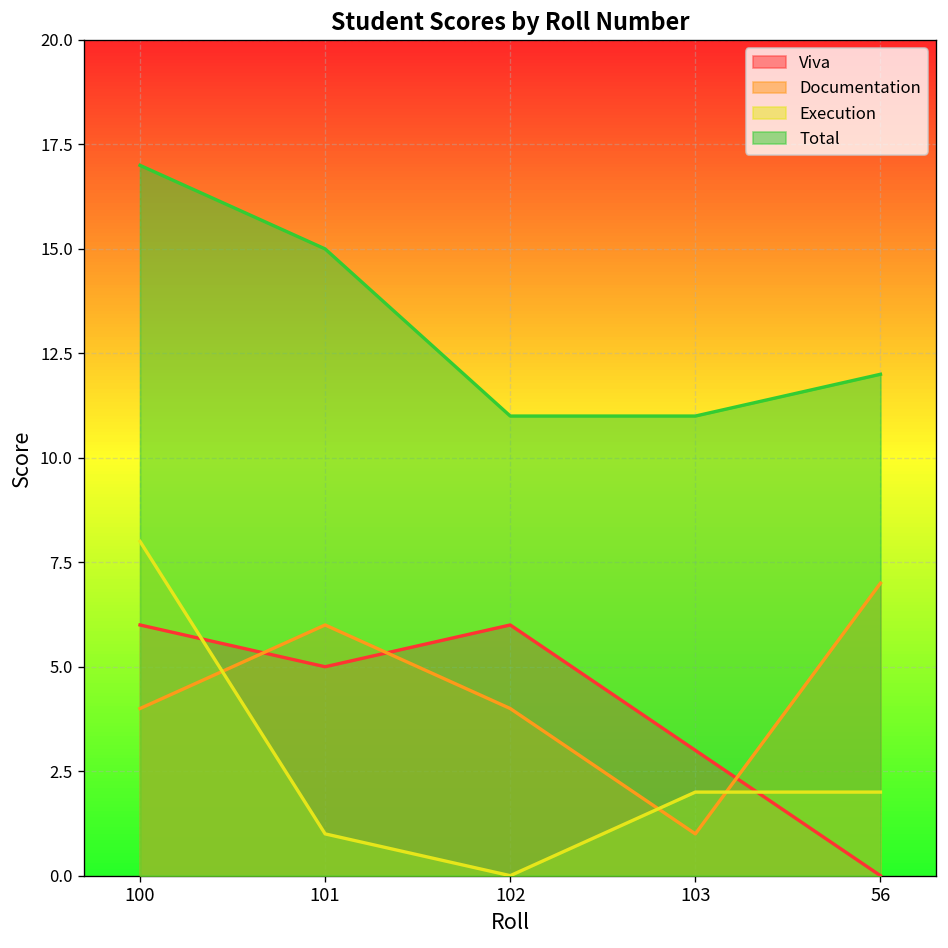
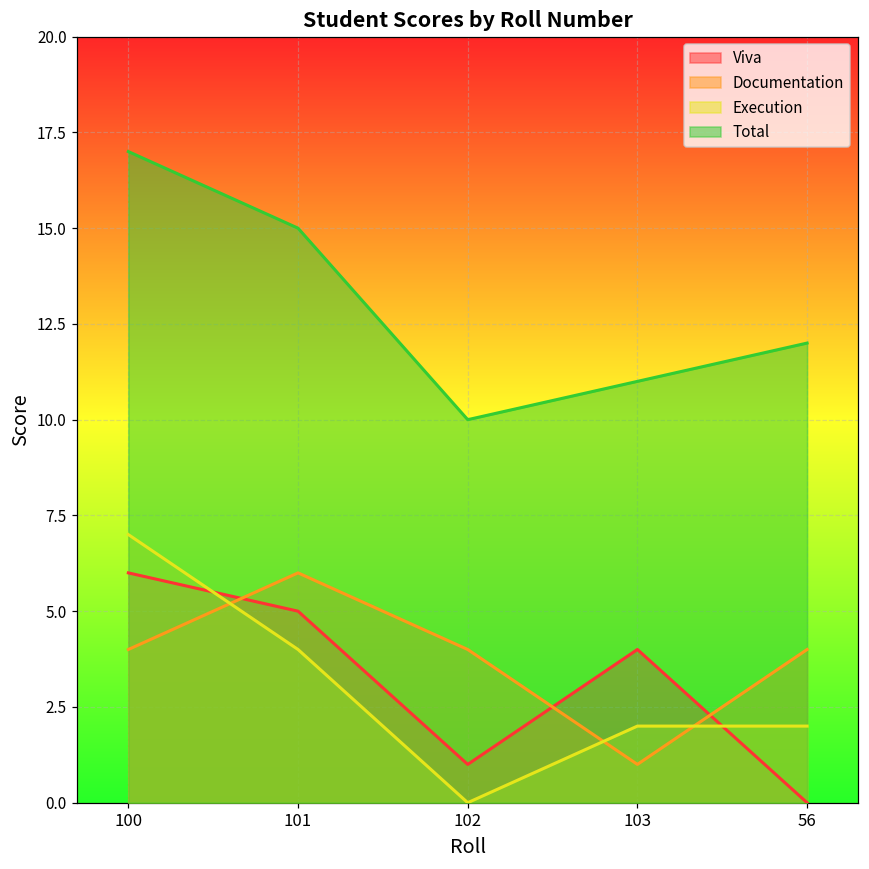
Execution, 100: 8 -> 7
Execution, 101: 1 -> 4
Viva, 102: 6 -> 1
Total, 102: 11 -> 10
Viva, 103: 3 -> 4
Documentation, 56: 7 -> 4
